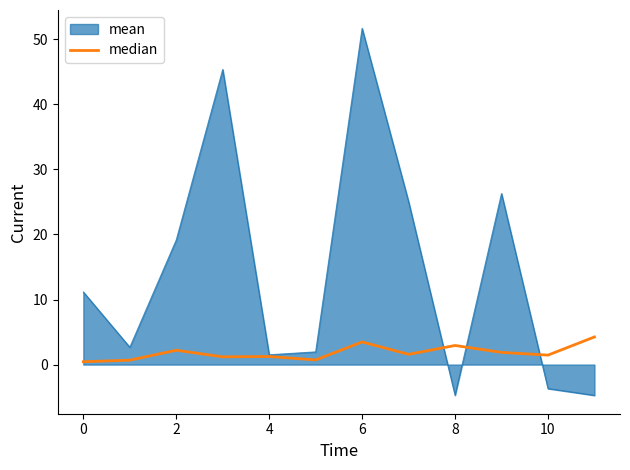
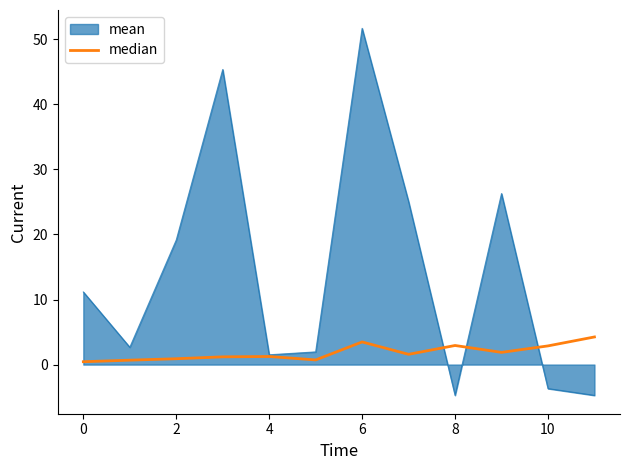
median, 2: 2 -> 1
median, 10: 1 -> 3
